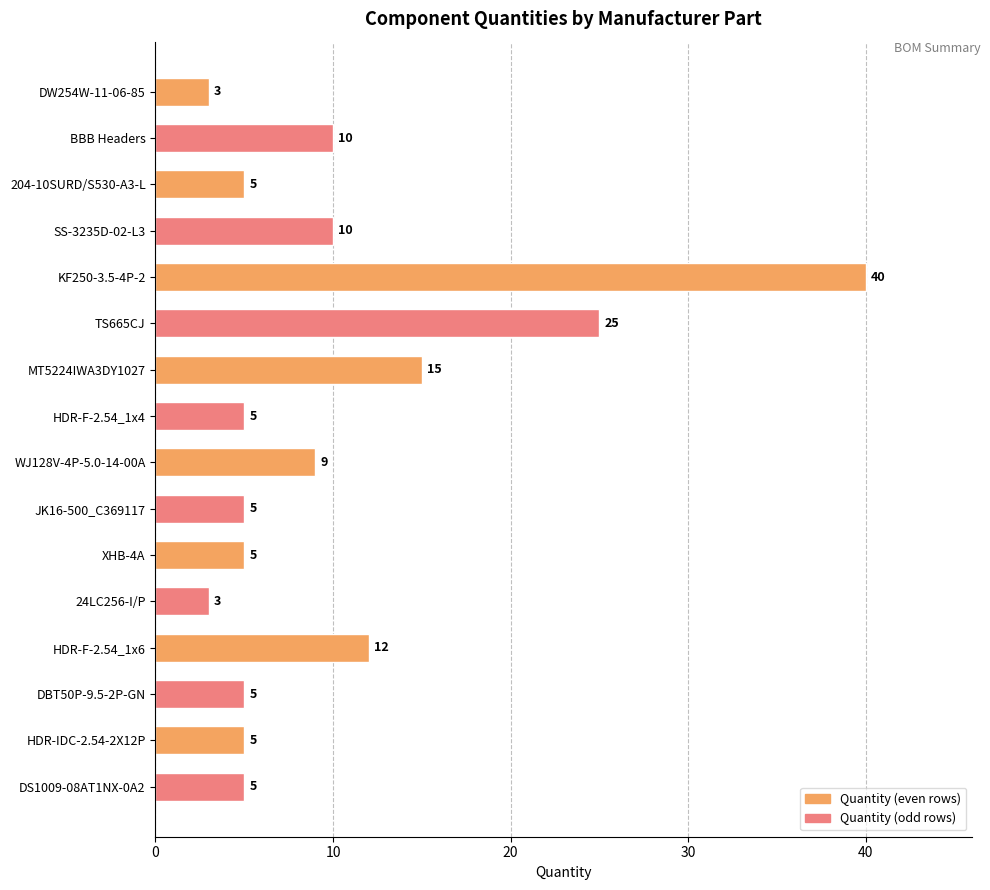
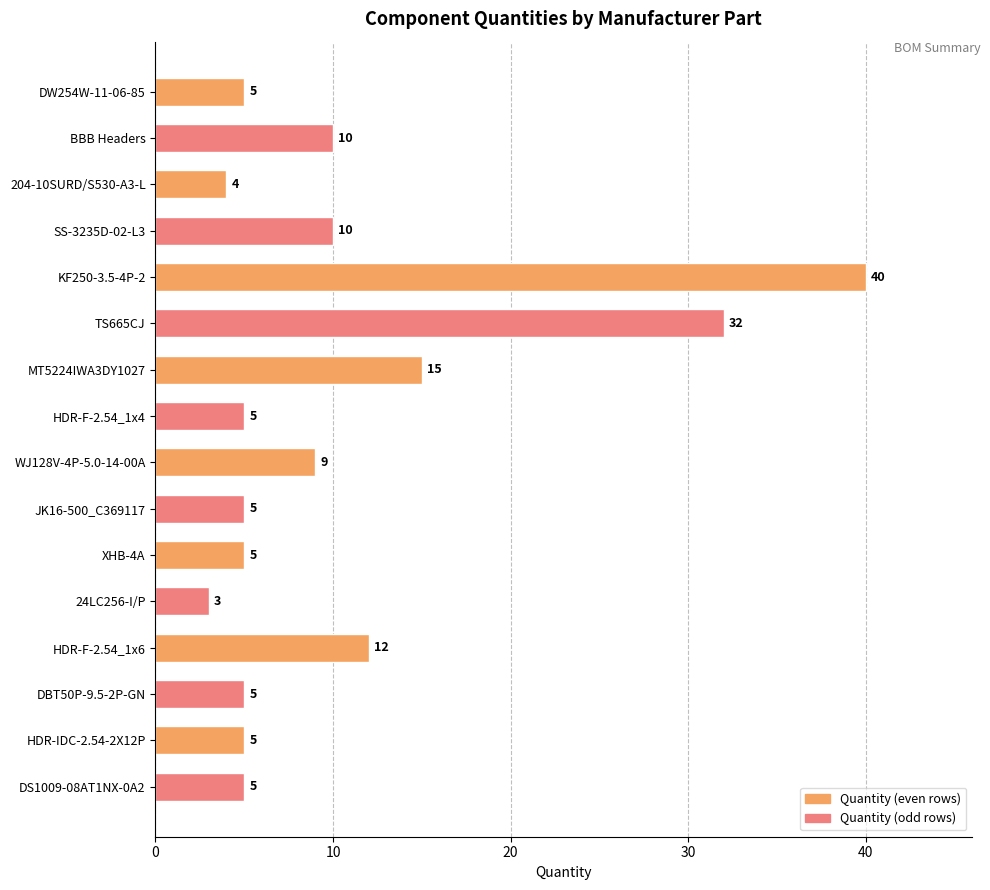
DW254W-11-06-85: 3 -> 5
204-10SURD/S530-A3-L: 5 -> 4
TS665CJ: 25 -> 32
